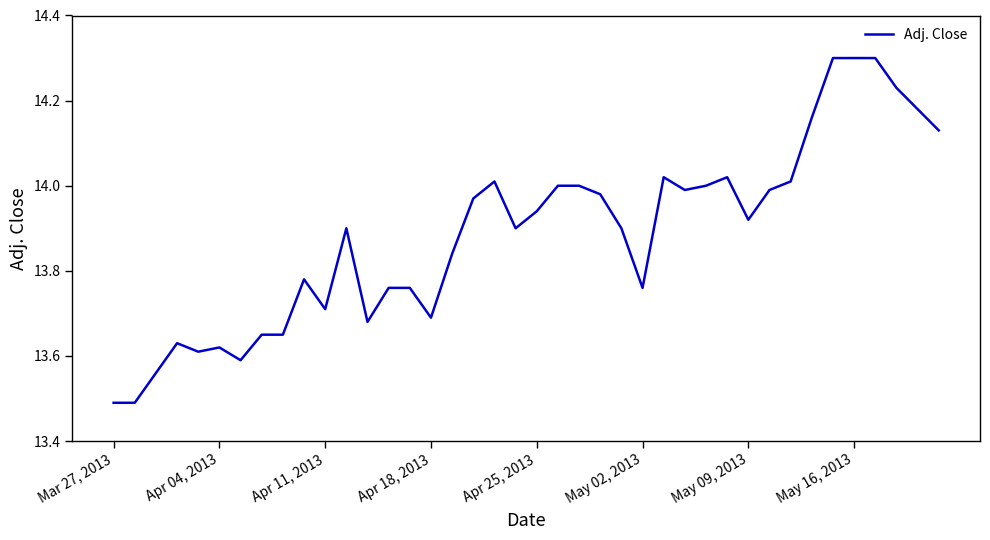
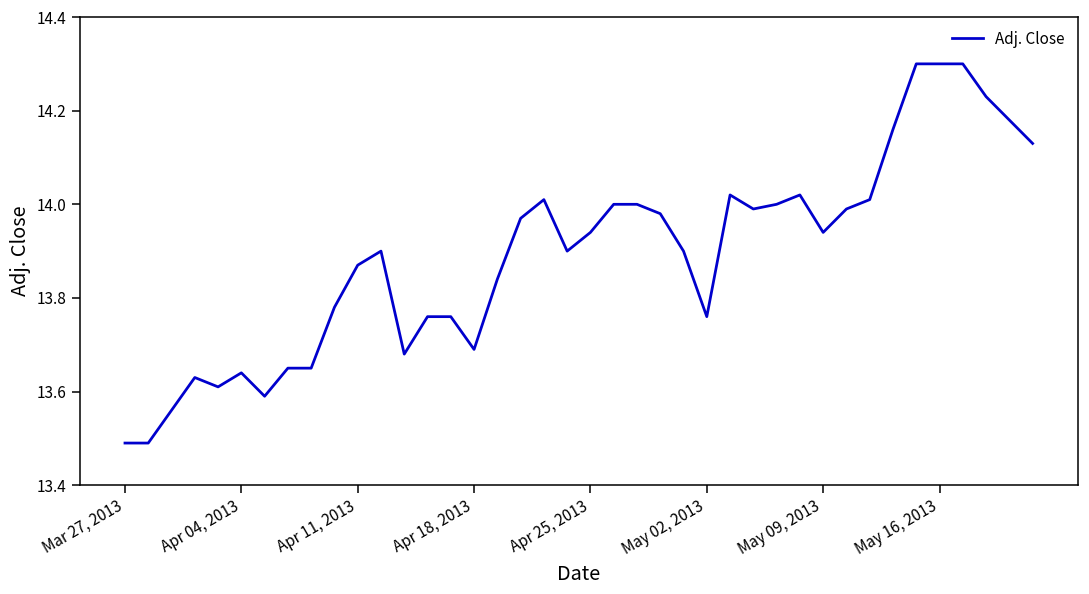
Apr 04, 2013: 13.62 -> 13.64
Apr 11, 2013: 13.71 -> 13.87
May 09, 2013: 13.92 -> 13.94
